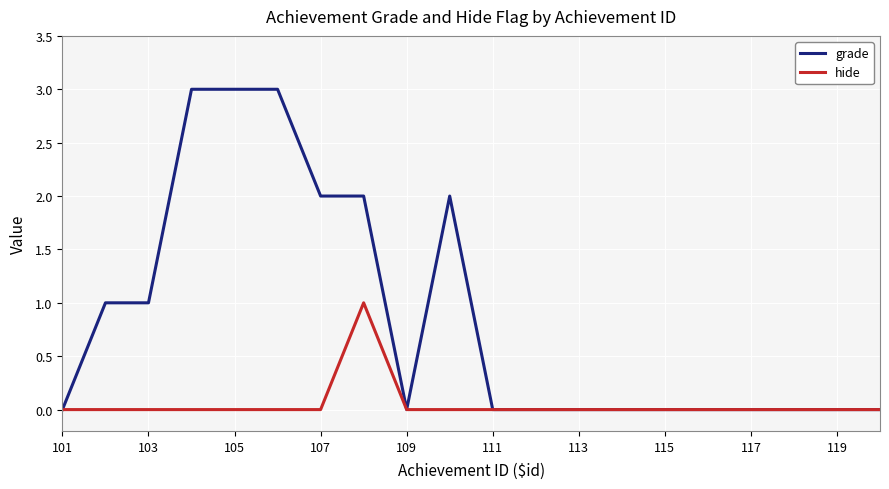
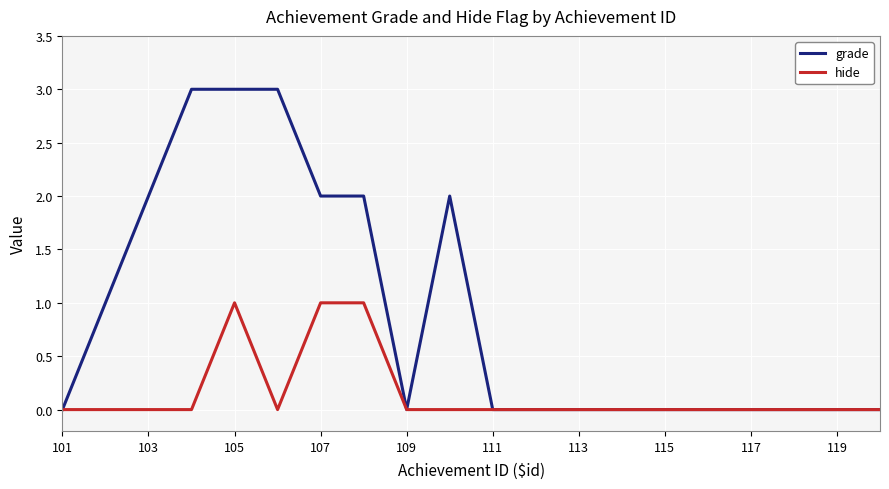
grade, 103: 1 -> 2
hide, 105: 0 -> 1
hide, 107: 0 -> 1
